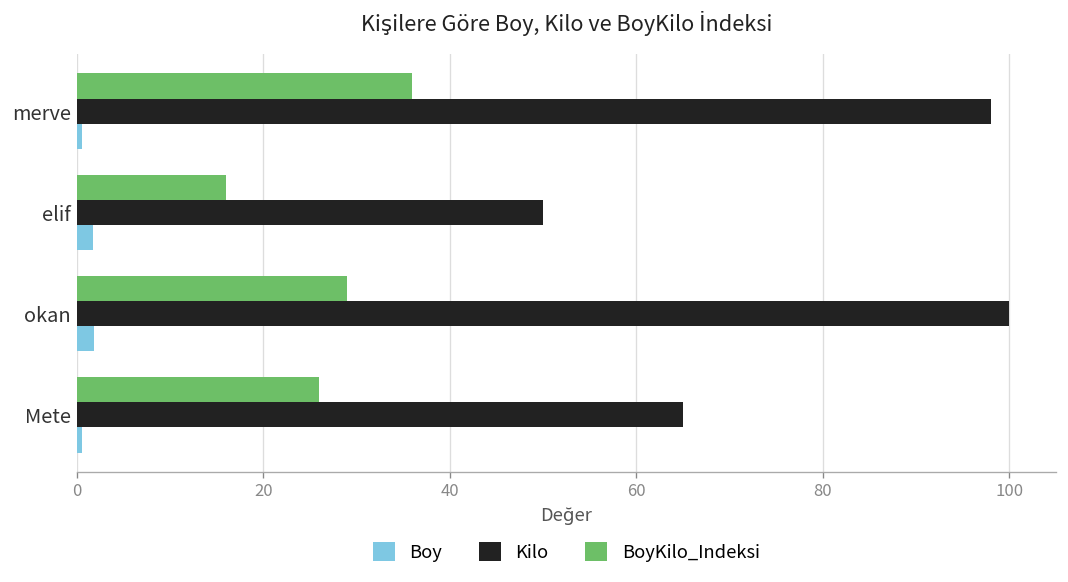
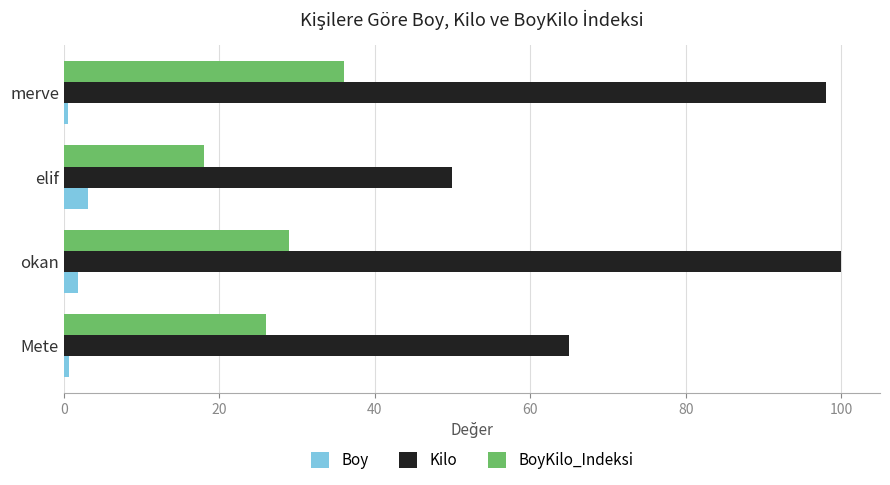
BoyKilo_Indeksi, elif: 16 -> 18
Boy, elif: 2 -> 3
